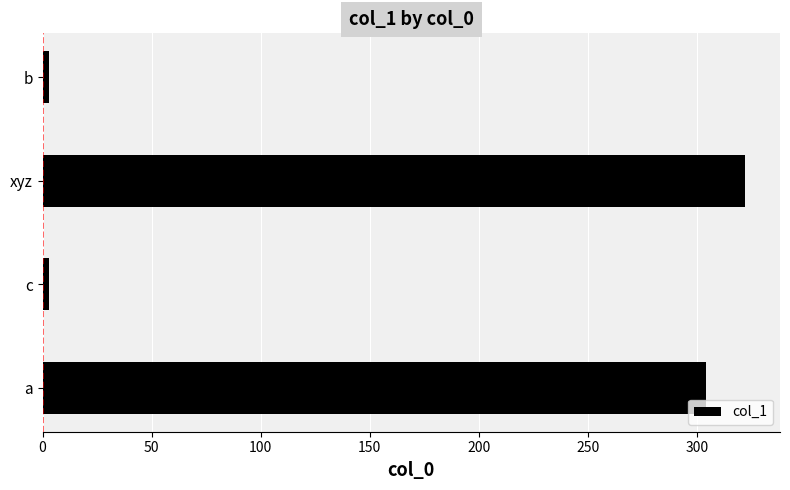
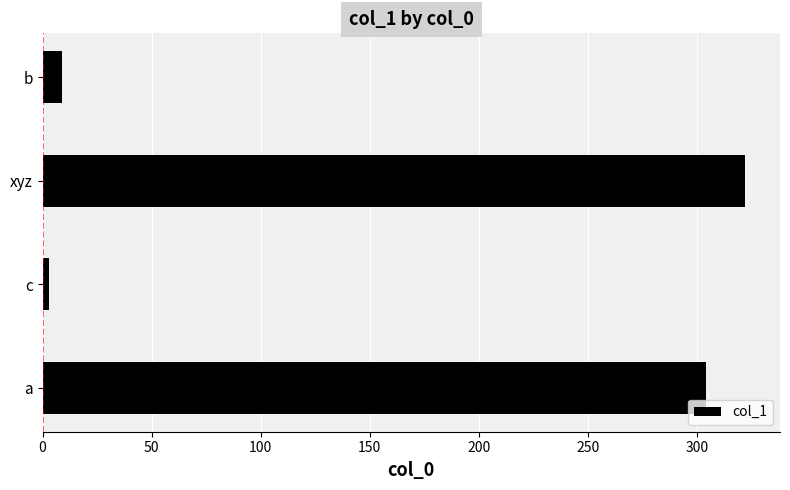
b: 3 -> 9
